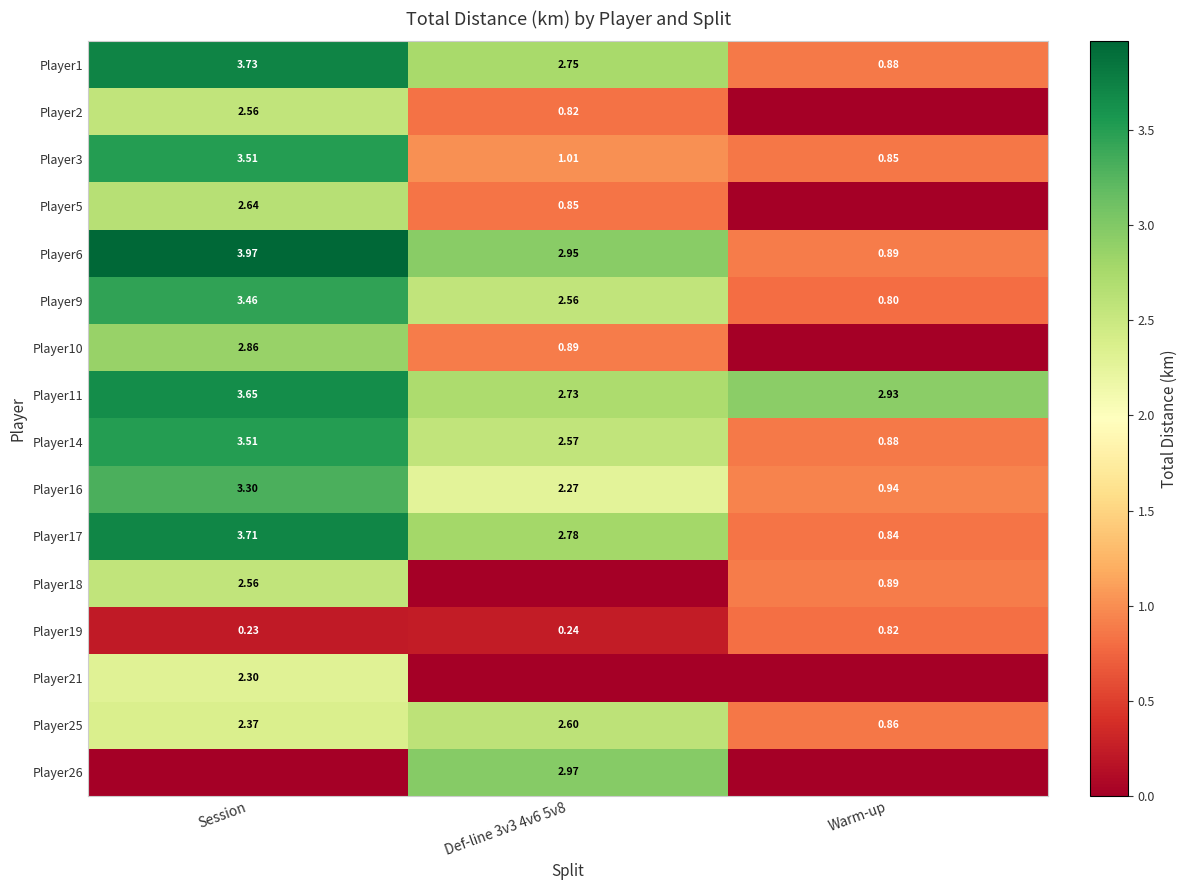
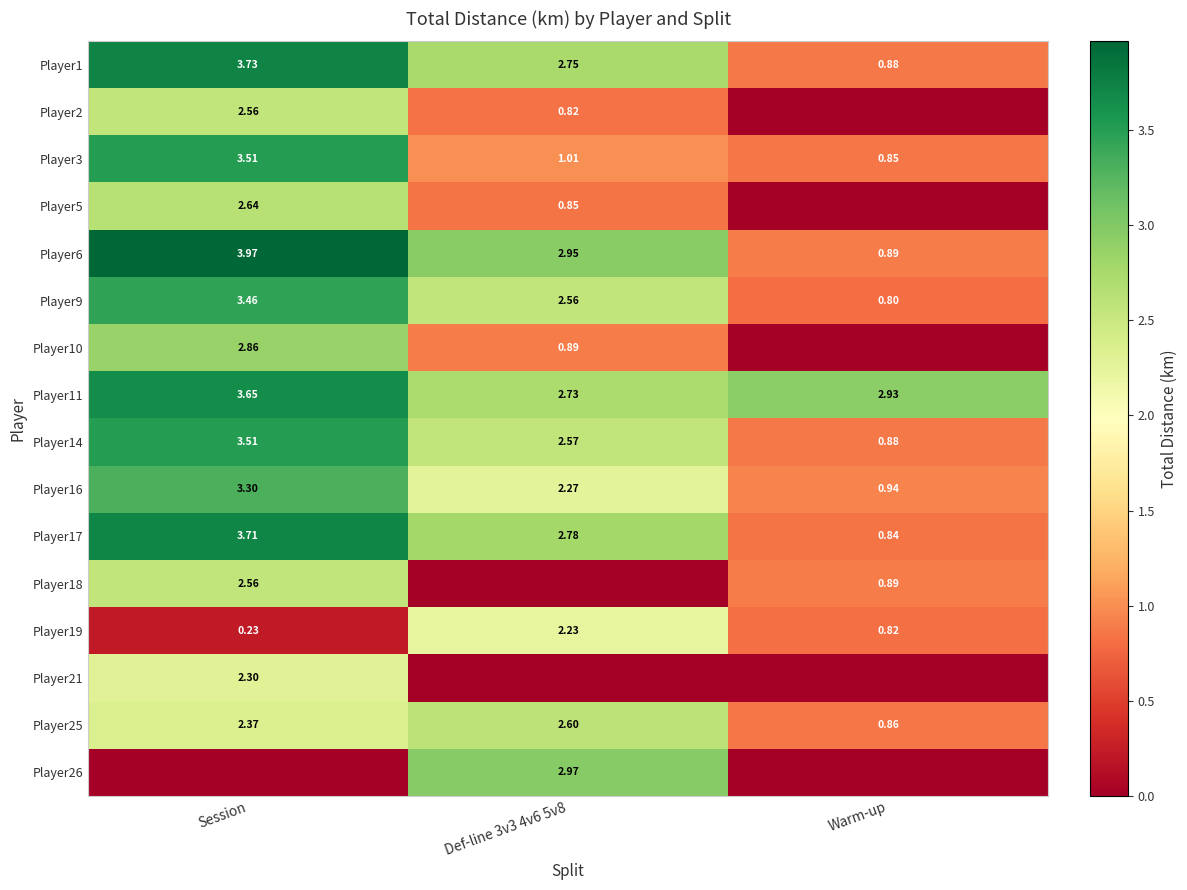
Player19, Def-line 3v3 4v6 5v8: 0.24 -> 2.23
